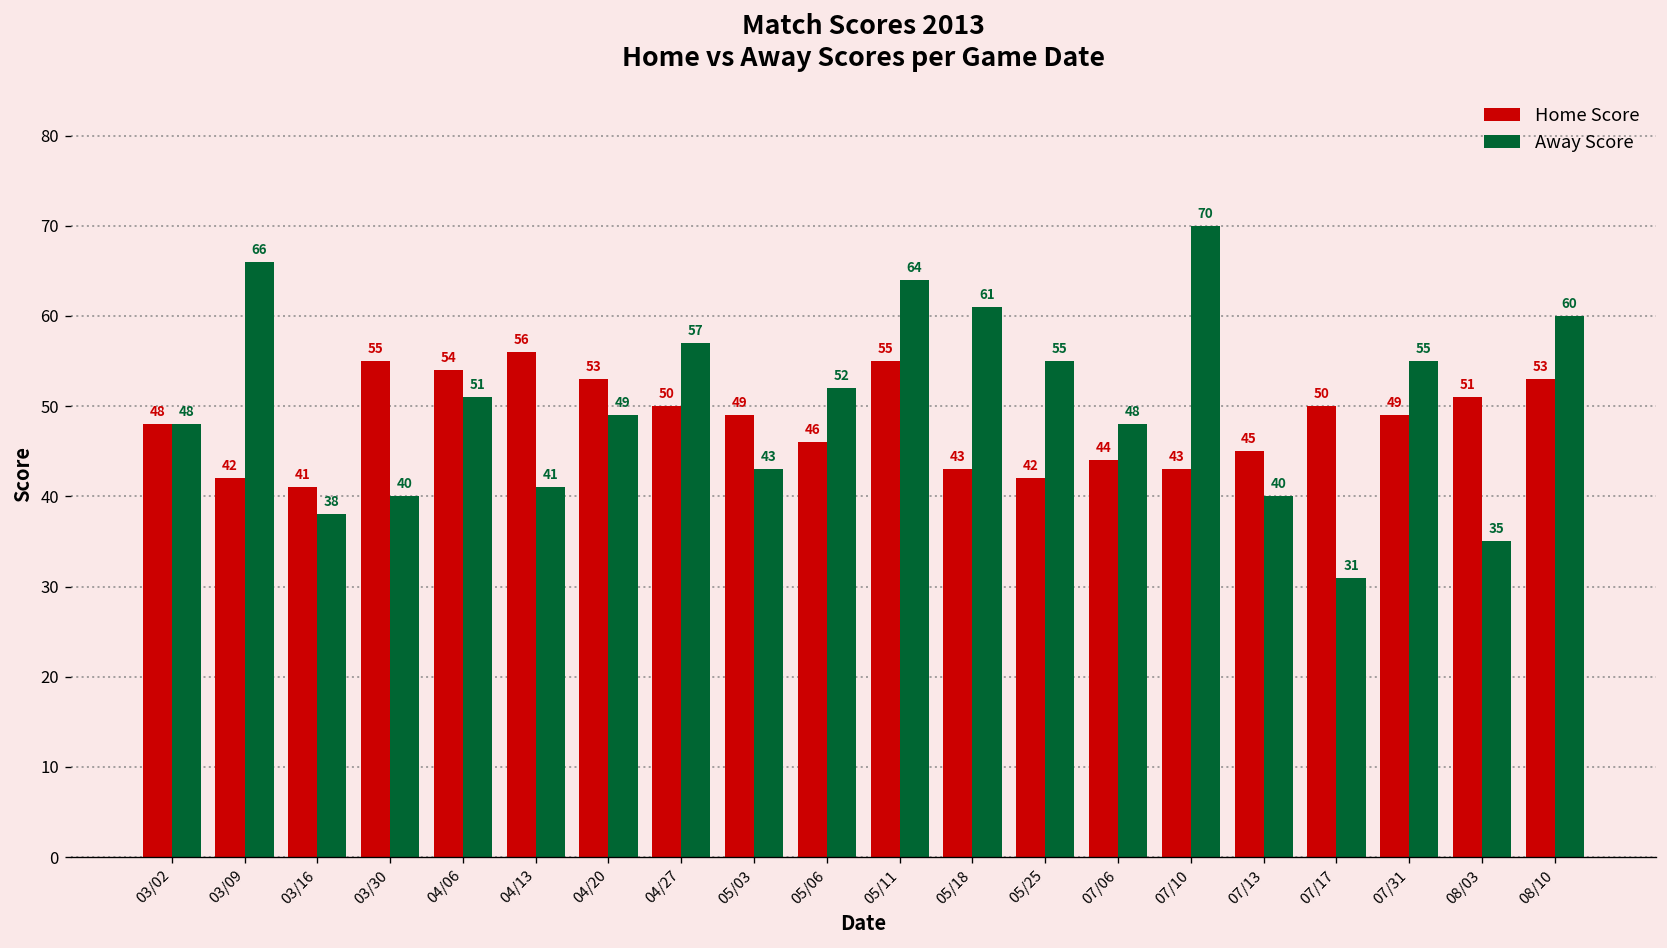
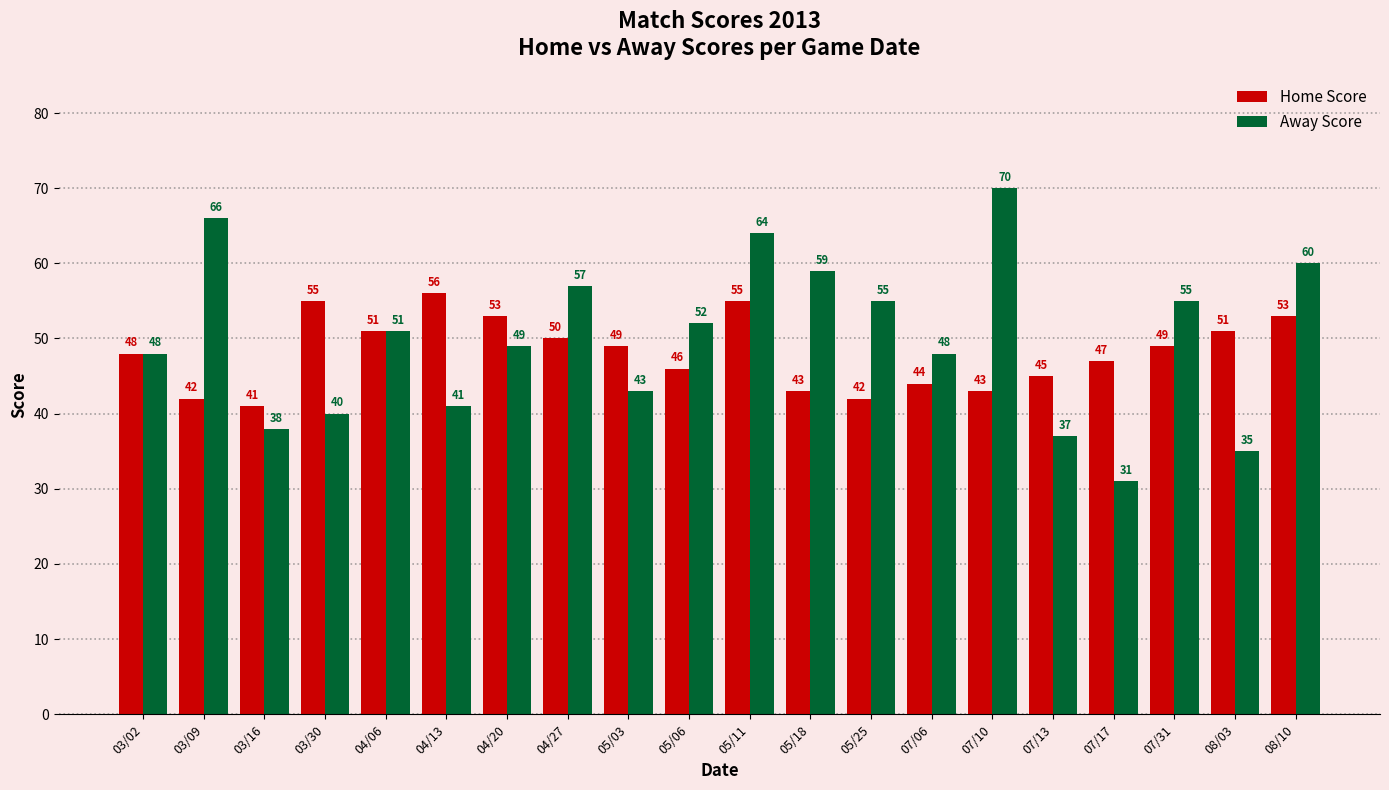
Home Score, 04/06: 54 -> 51
Away Score, 05/18: 61 -> 59
Away Score, 07/13: 40 -> 37
Home Score, 07/17: 50 -> 47
